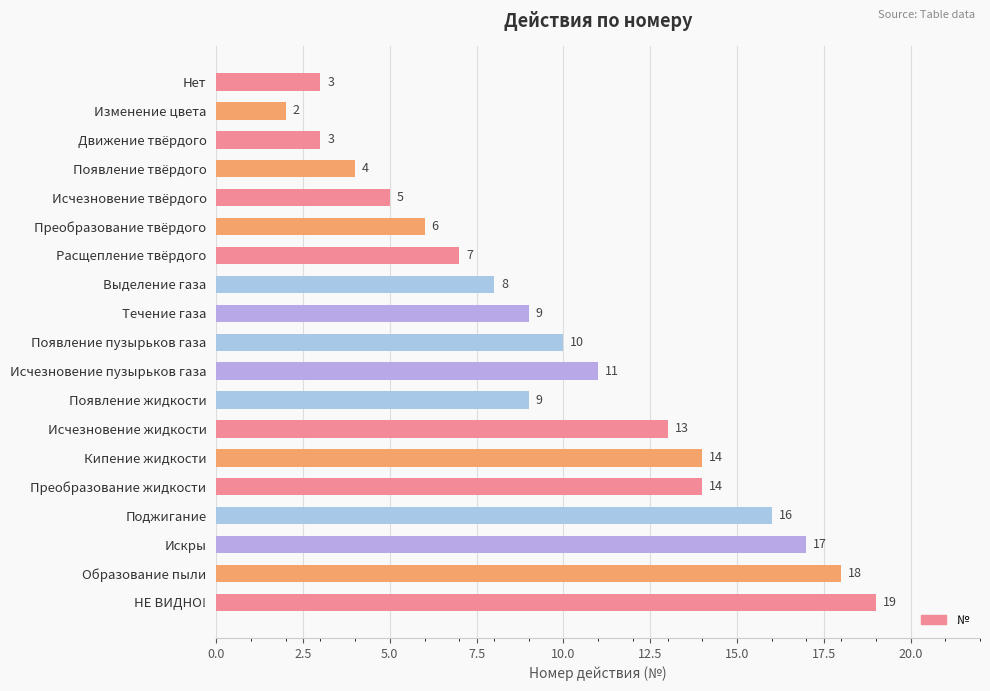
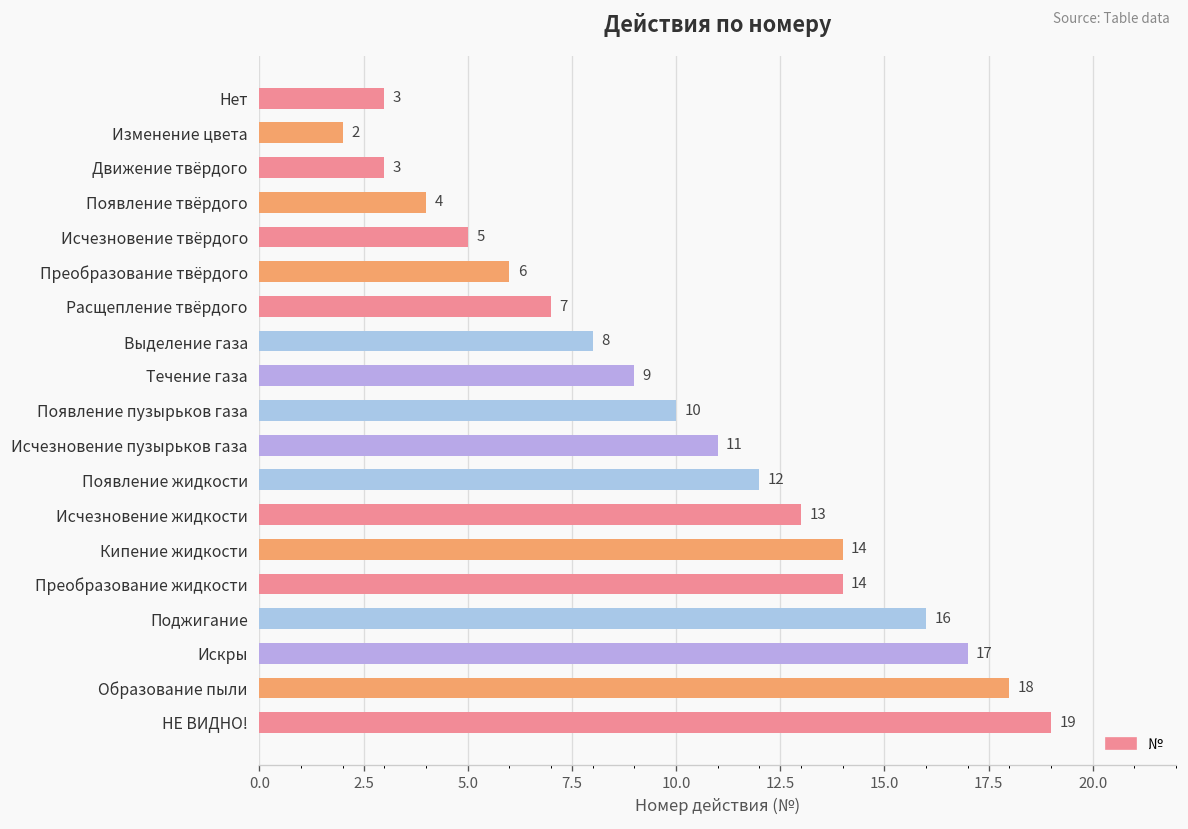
Появление жидкости: 9 -> 12
